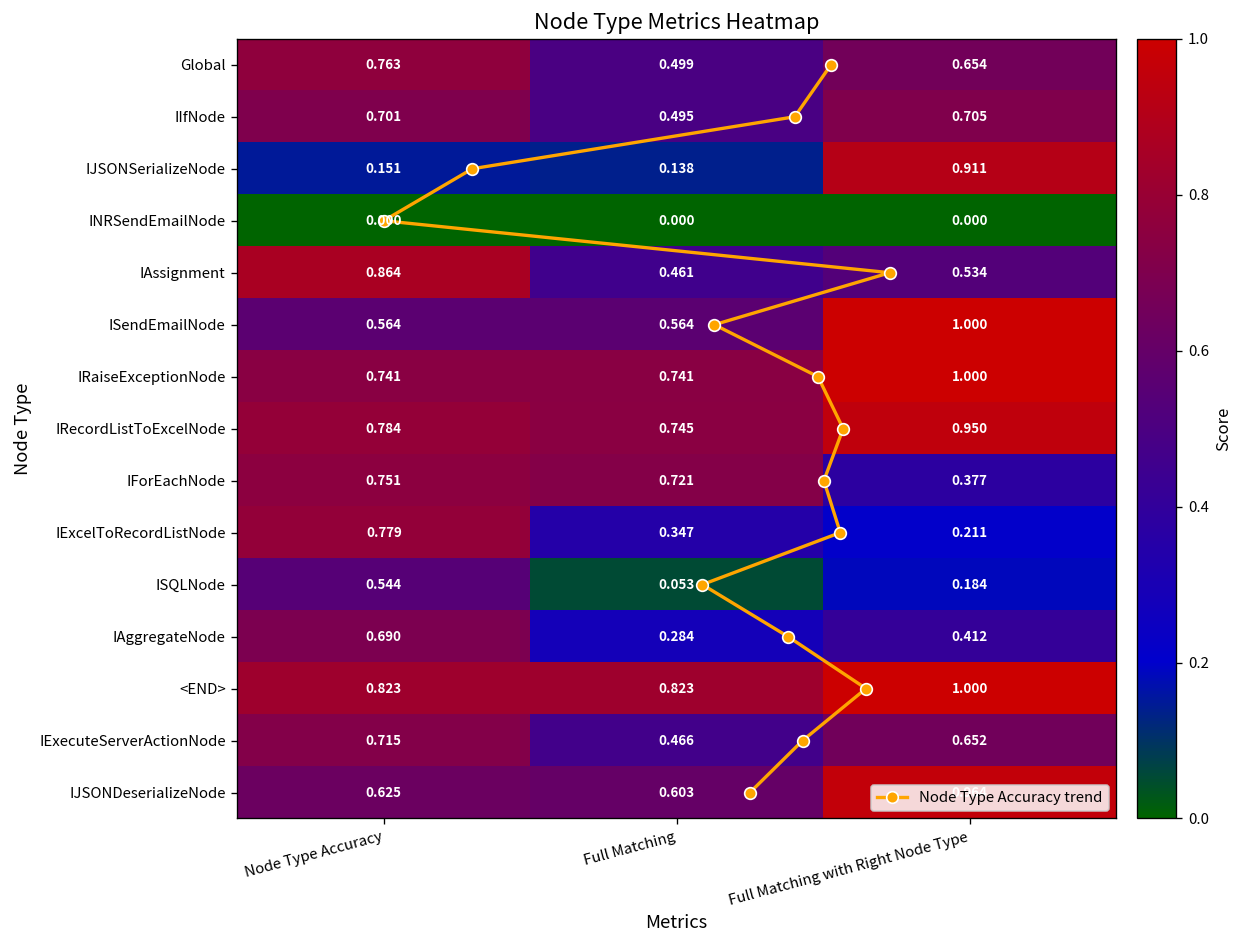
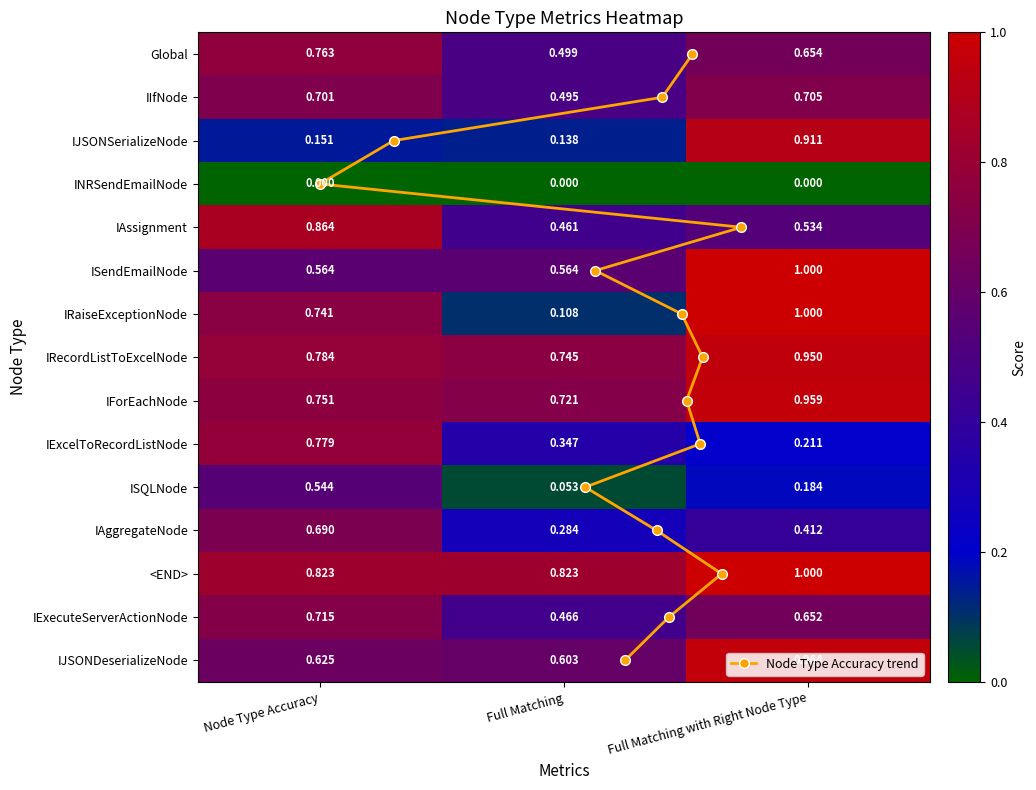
IRaiseExceptionNode, Full Matching: 0.741 -> 0.108
IForEachNode, Full Matching with Right Node Type: 0.377 -> 0.959
